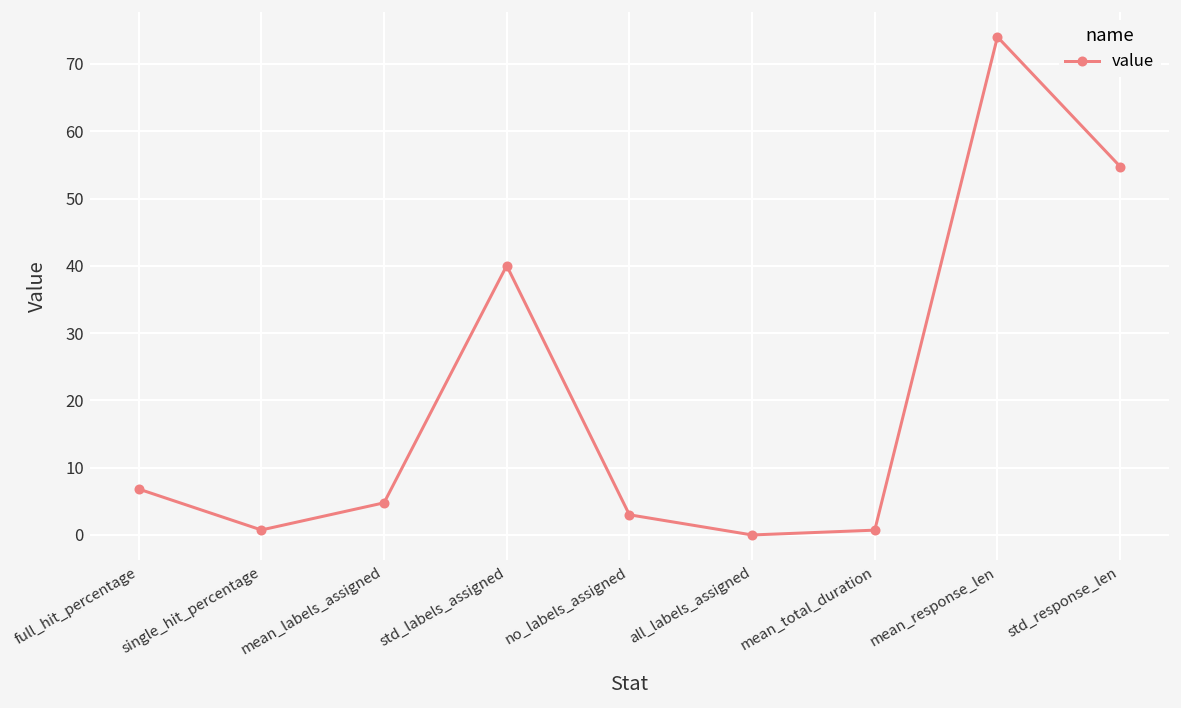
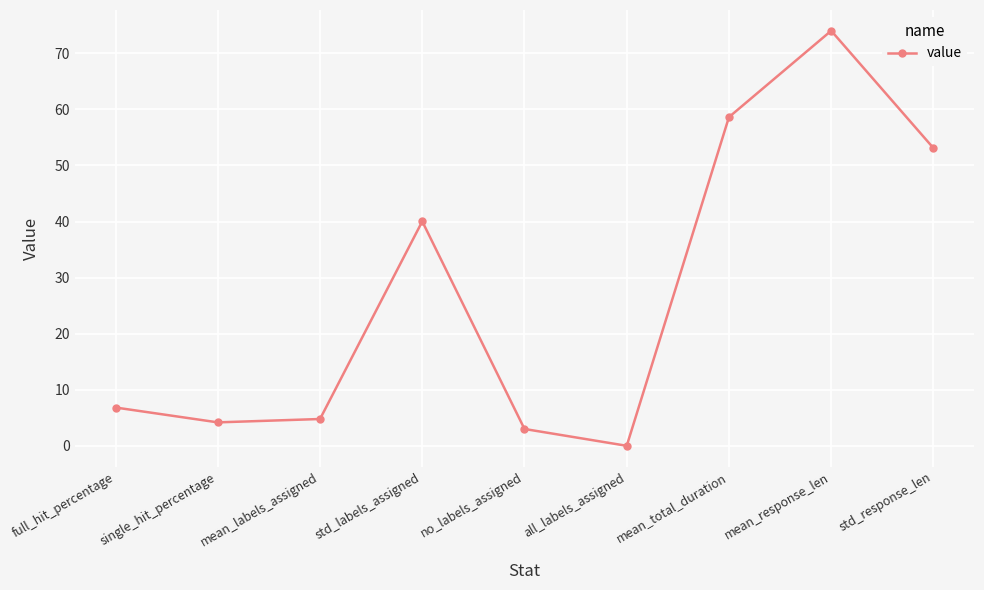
single_hit_percentage: 1 -> 4
mean_total_duration: 1 -> 59
std_response_len: 55 -> 53
